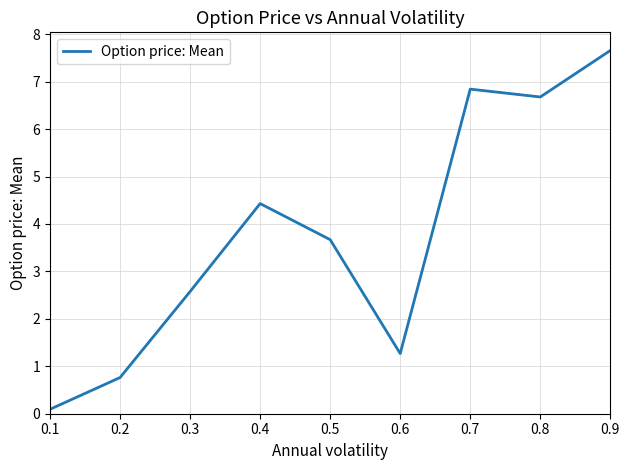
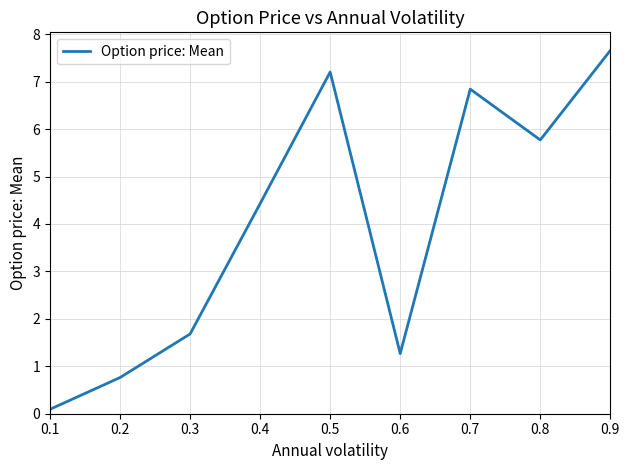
0.3: 2.6 -> 1.7
0.5: 3.7 -> 7.2
0.8: 6.7 -> 5.8
